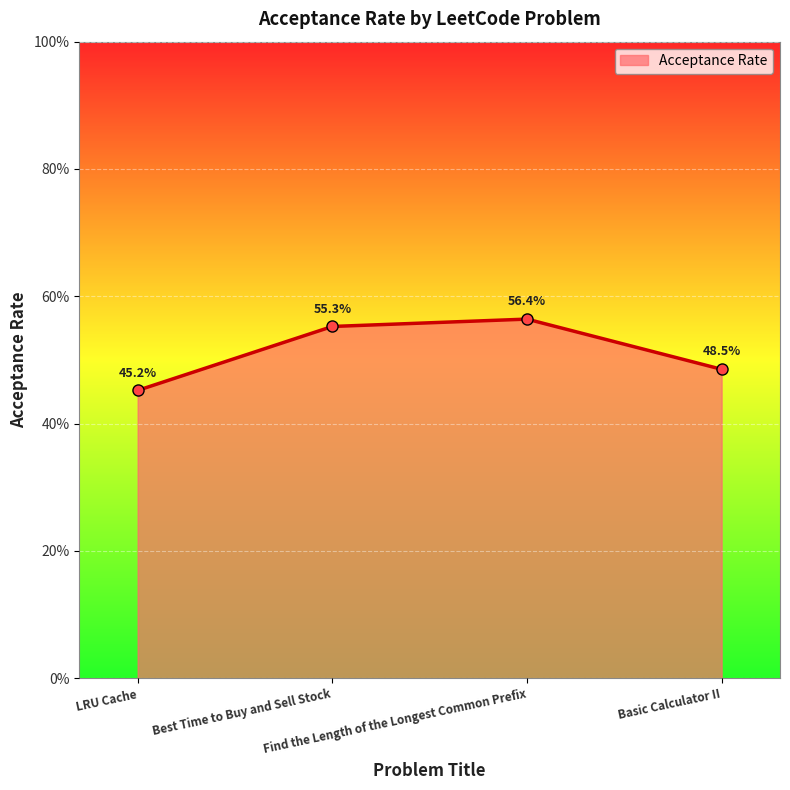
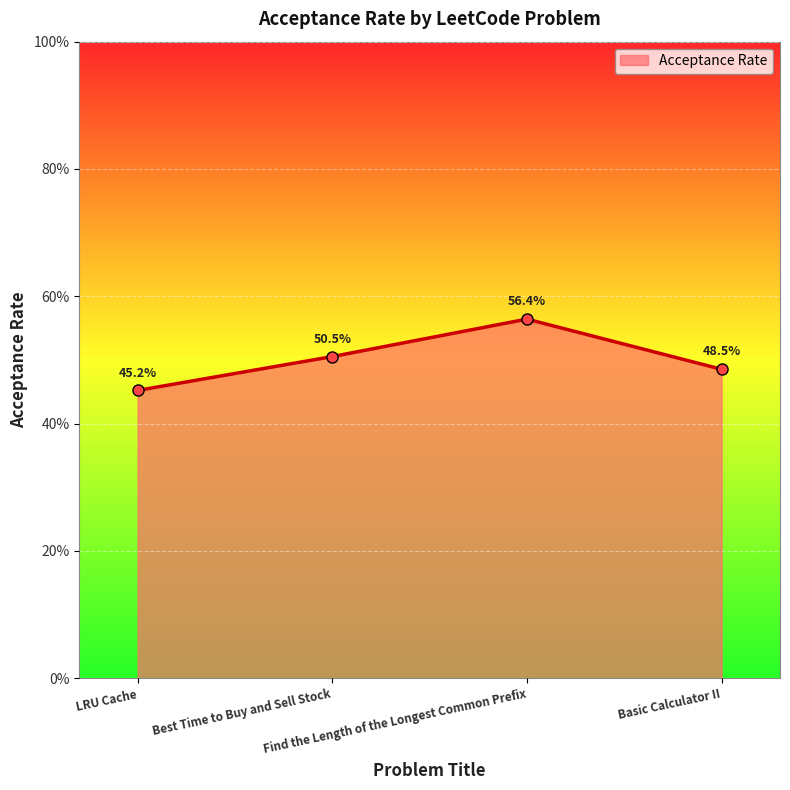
Best Time to Buy and Sell Stock: 55.3% -> 50.5%
